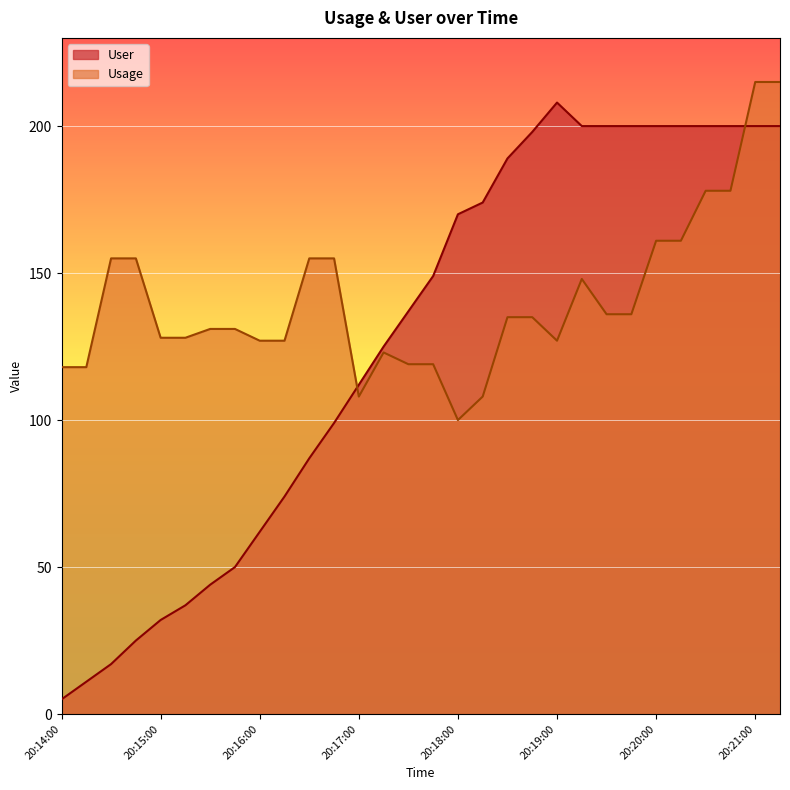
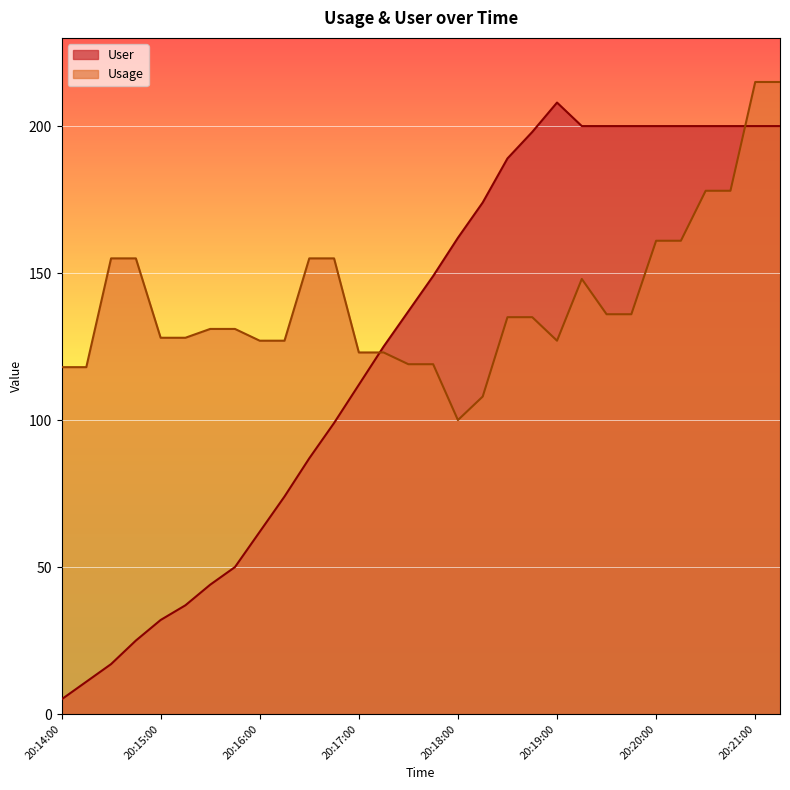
Usage, 20:17:00: 108 -> 123
User, 20:18:00: 170 -> 162
